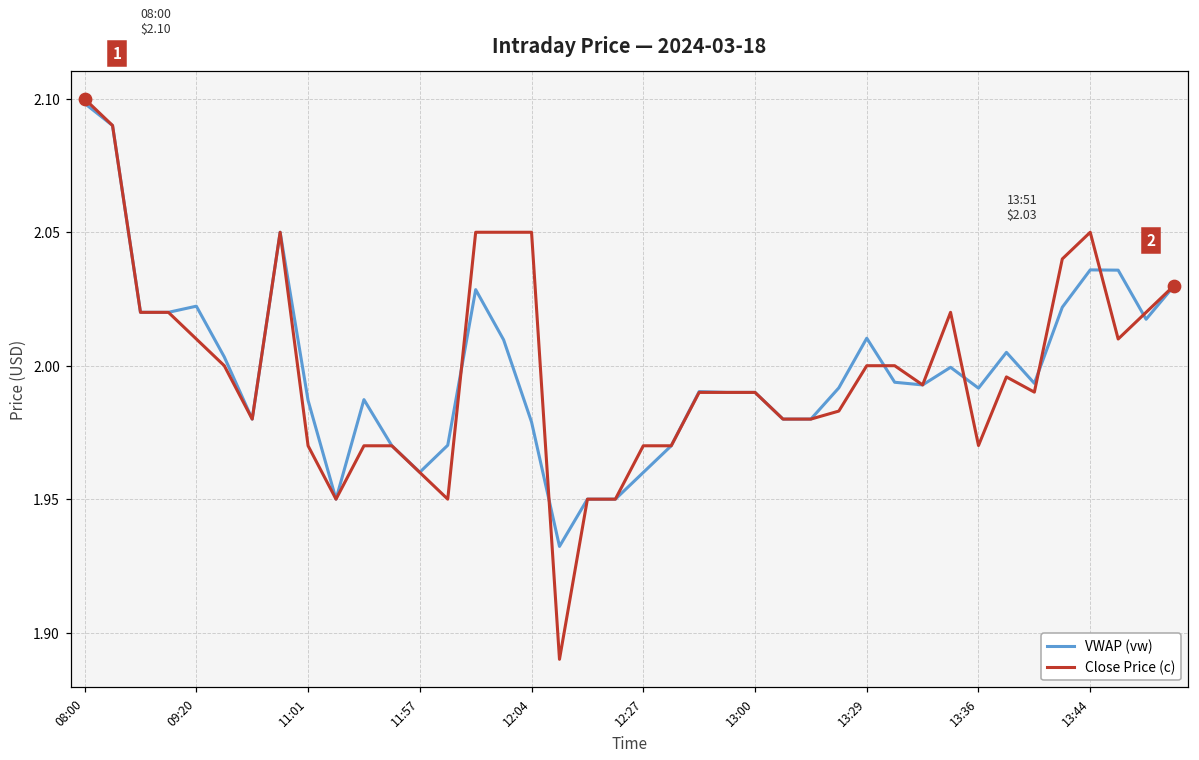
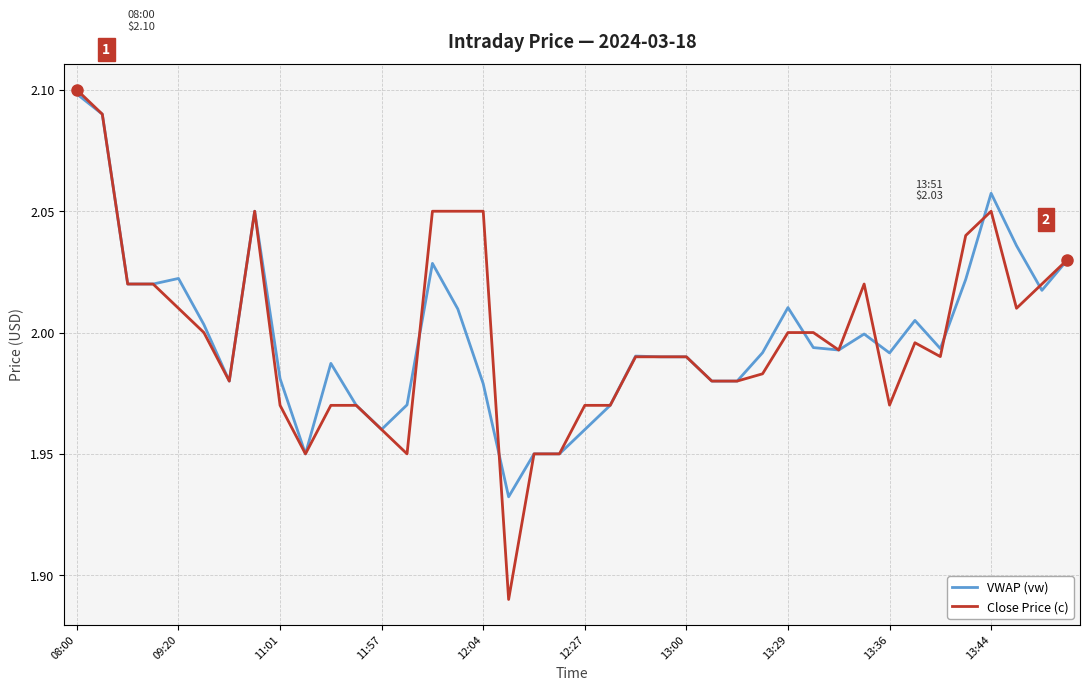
VWAP (vw), 11:01: 1.987 -> 1.981
VWAP (vw), 13:44: 2.036 -> 2.057
